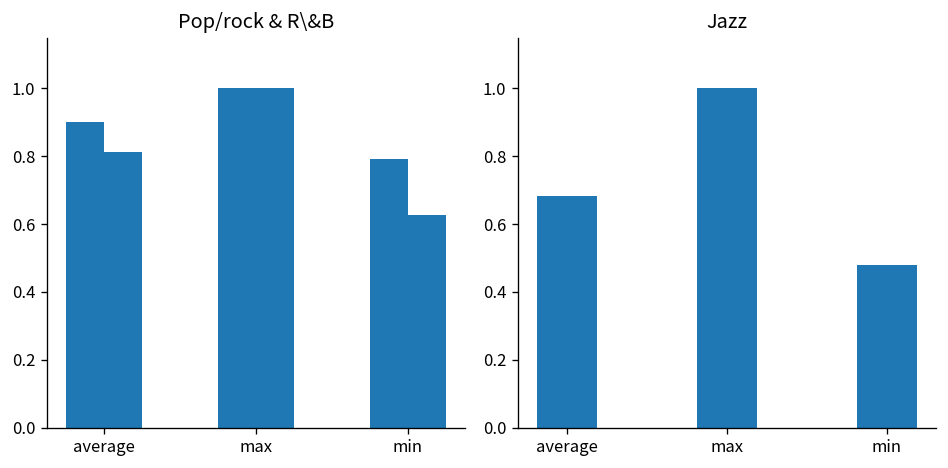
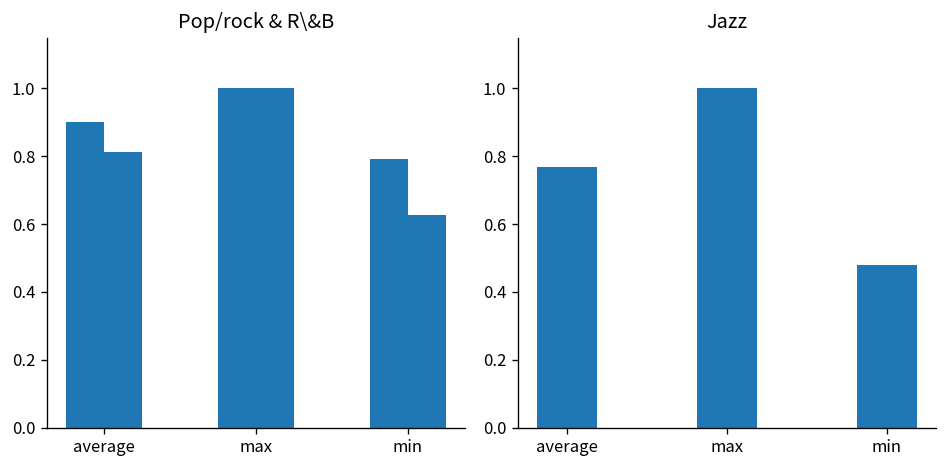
Jazz, average: 0.68 -> 0.77
